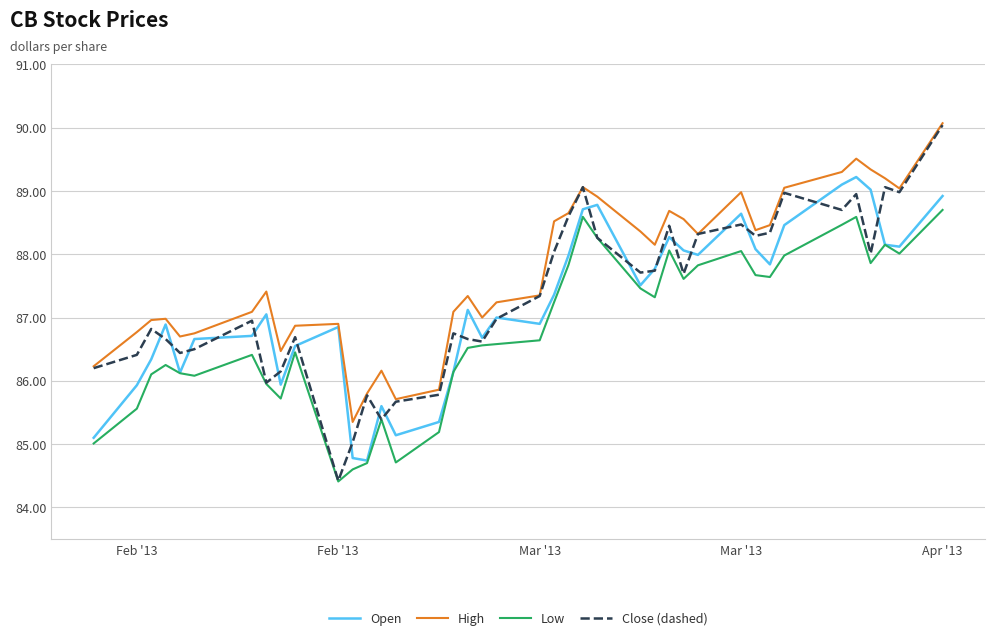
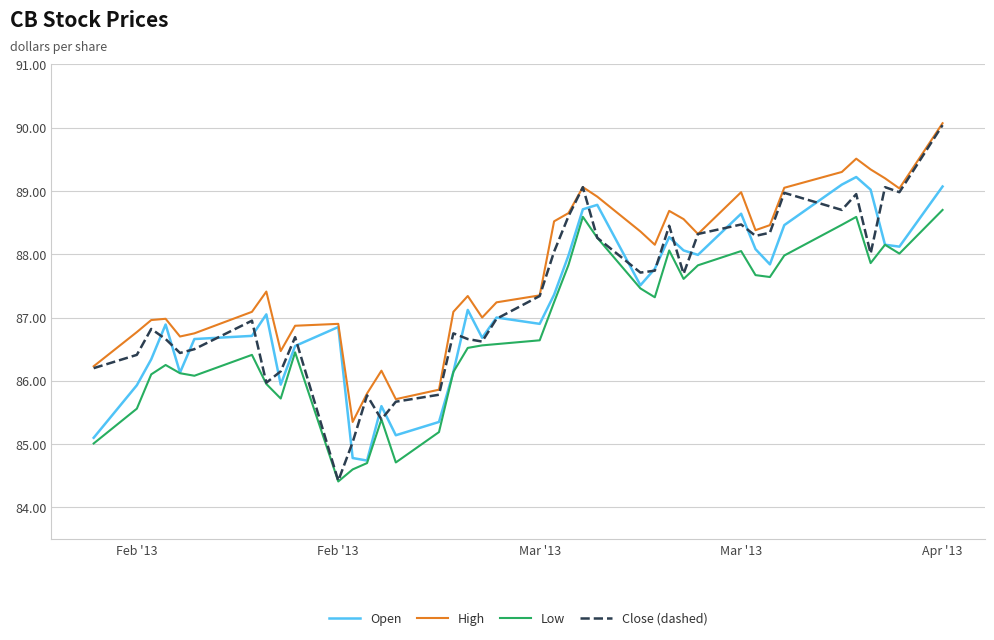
Open, Apr '13: 88.9 -> 89.1
